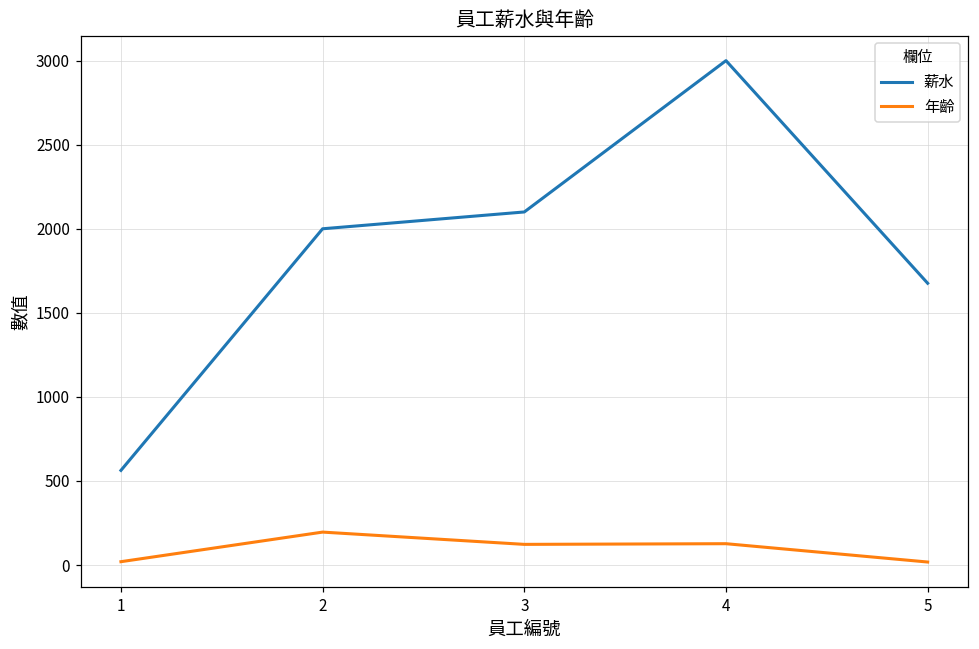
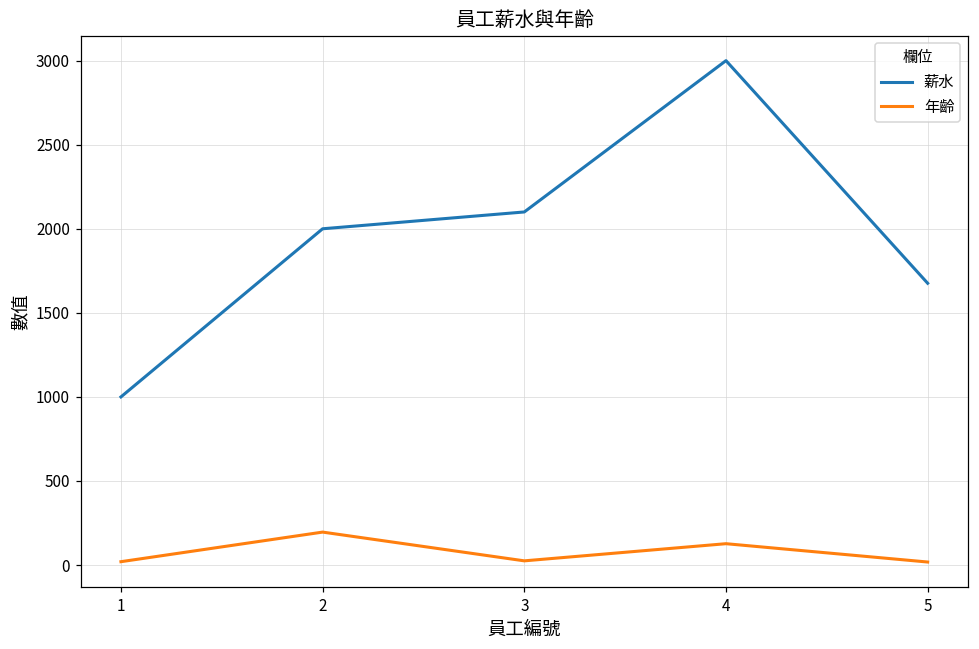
薪水, 1: 560 -> 1000
年齡, 3: 120 -> 30
